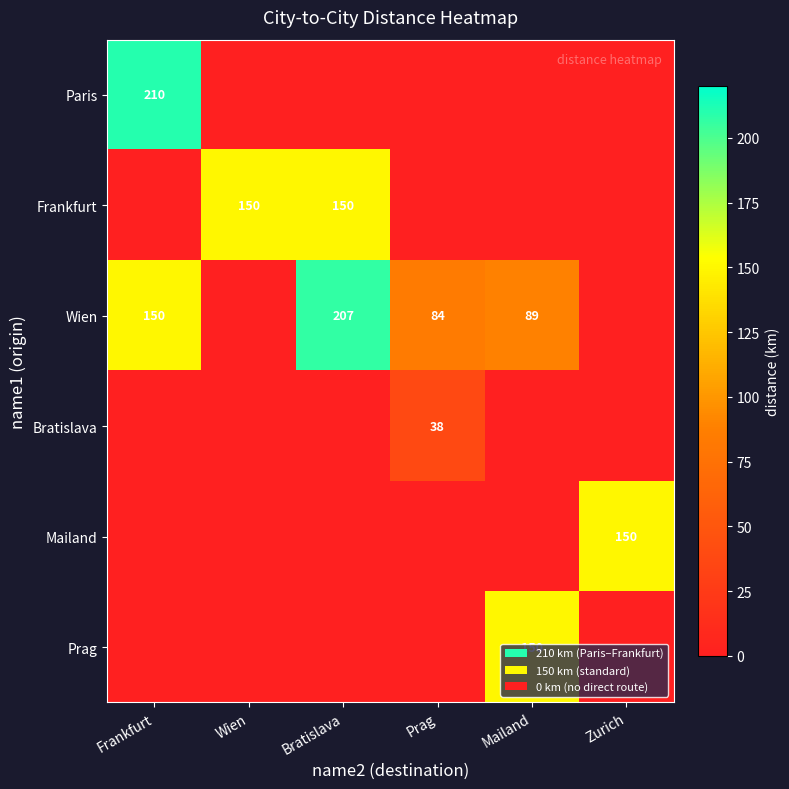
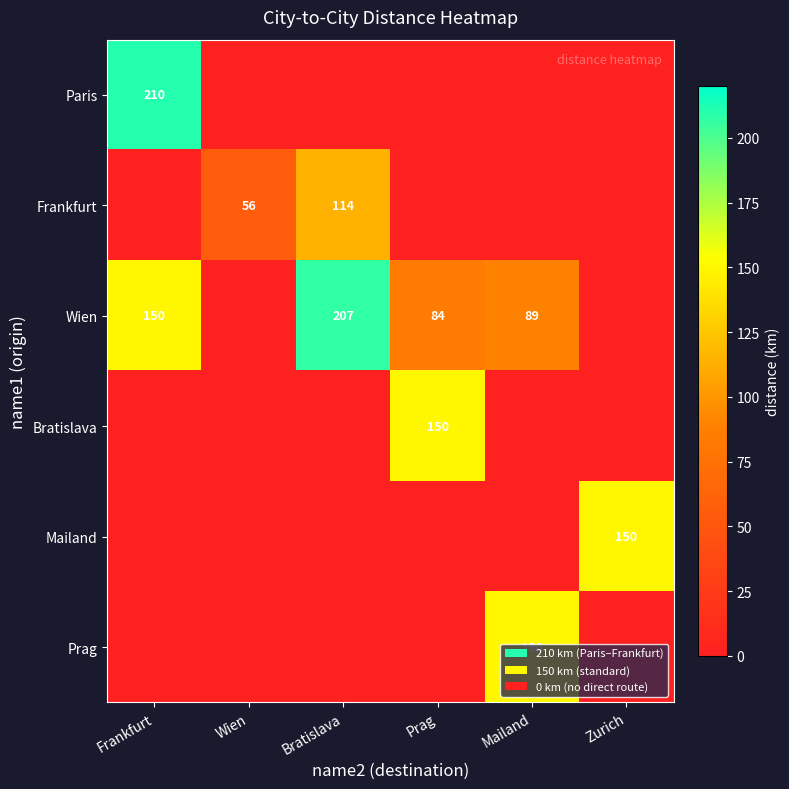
Frankfurt, Wien: 150 -> 56
Frankfurt, Bratislava: 150 -> 114
Bratislava, Prag: 38 -> 150
